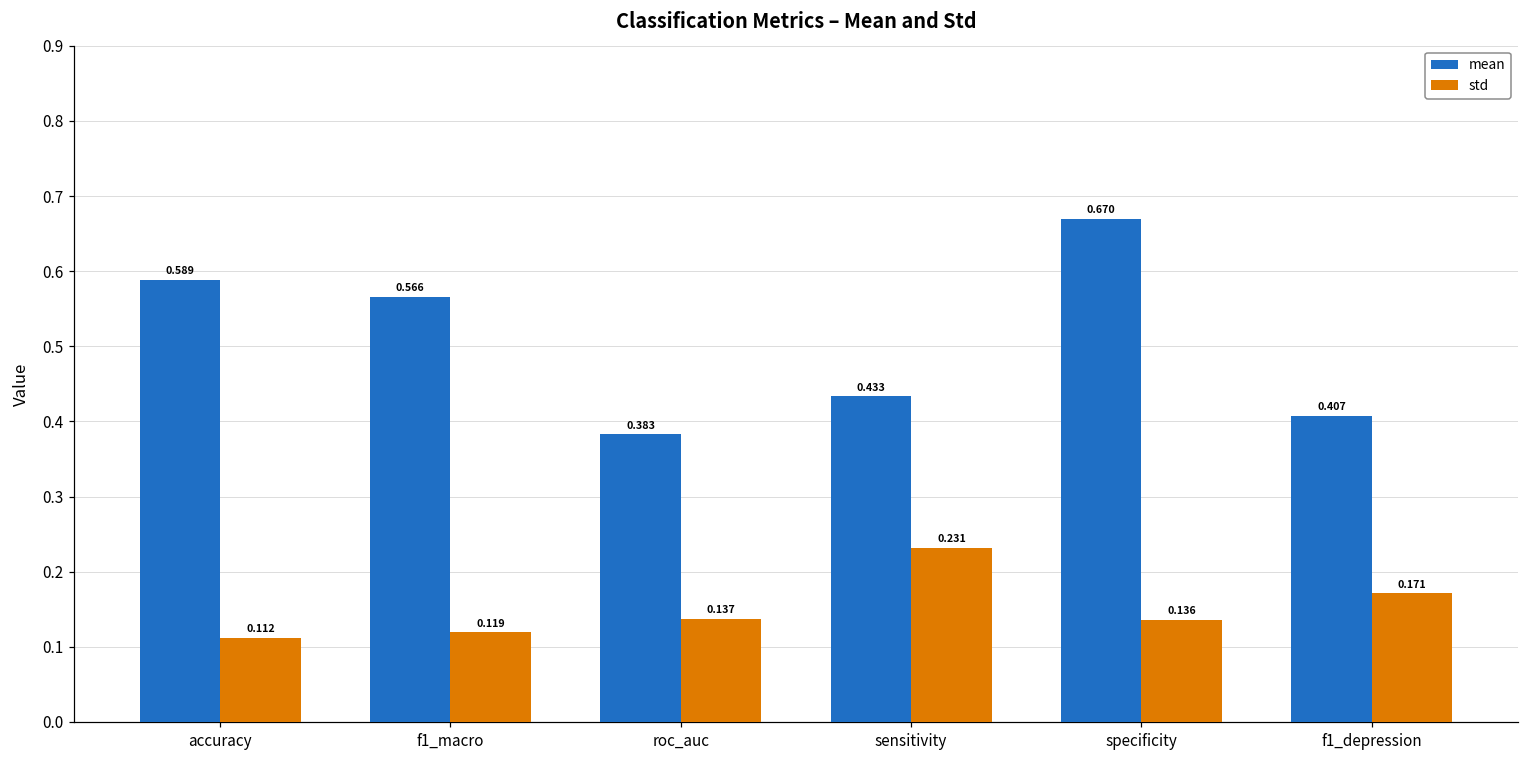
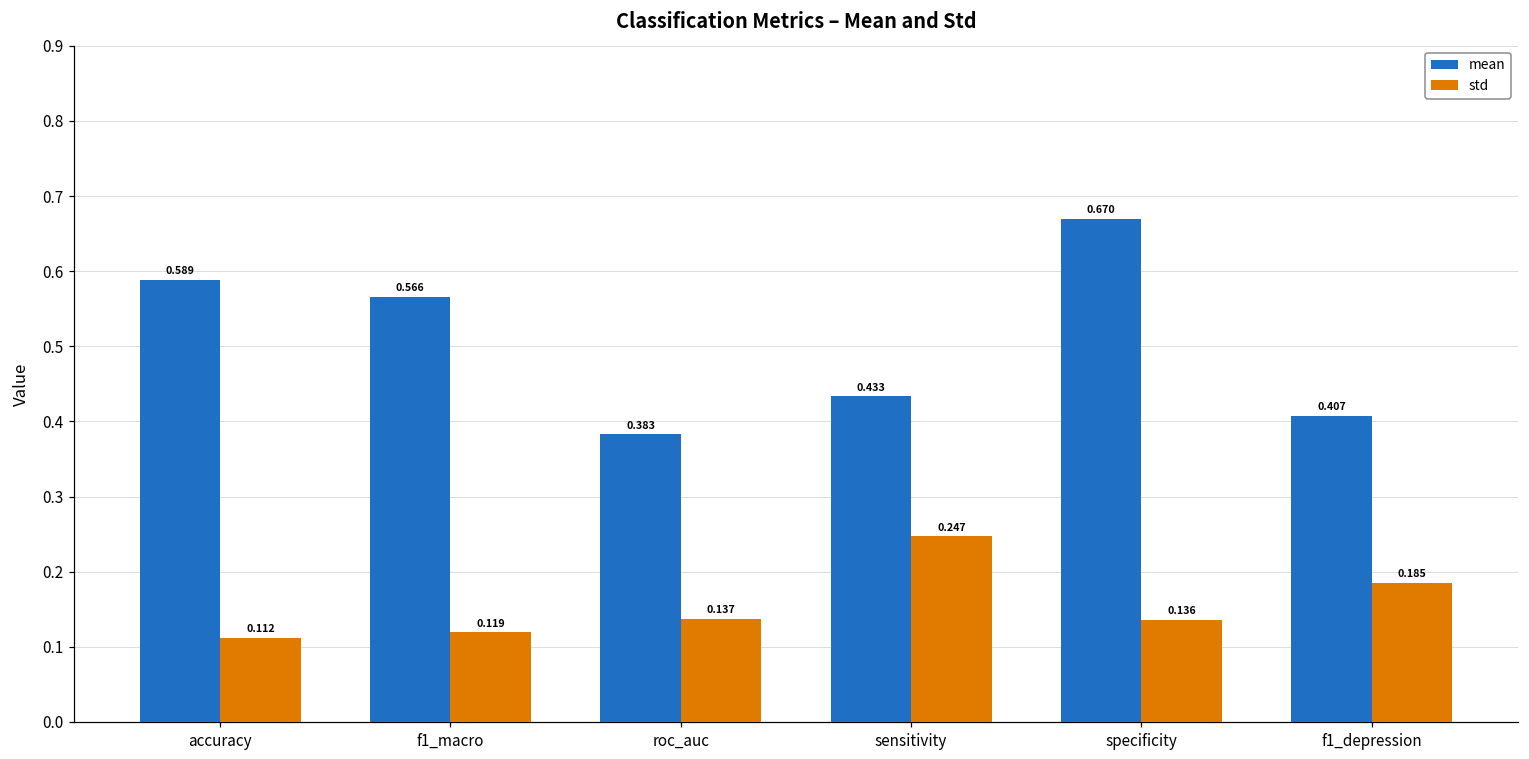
std, sensitivity: 0.231 -> 0.247
std, f1_depression: 0.171 -> 0.185
